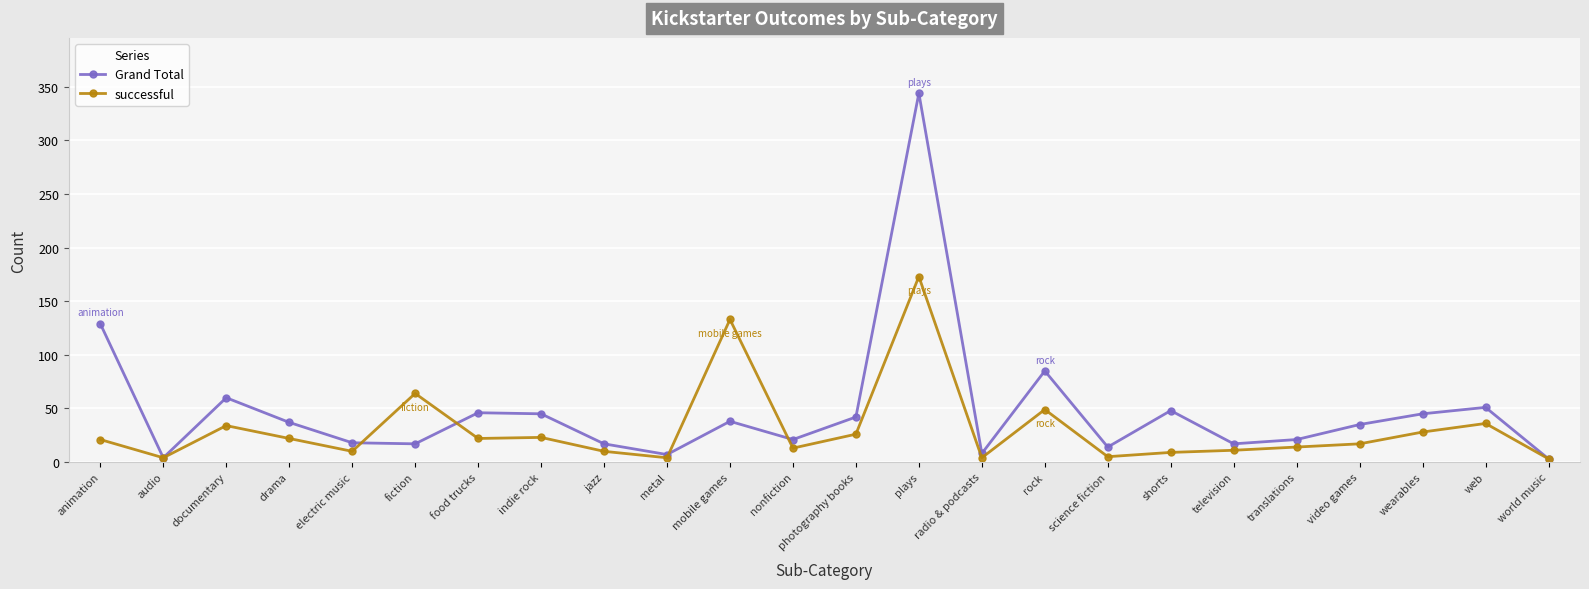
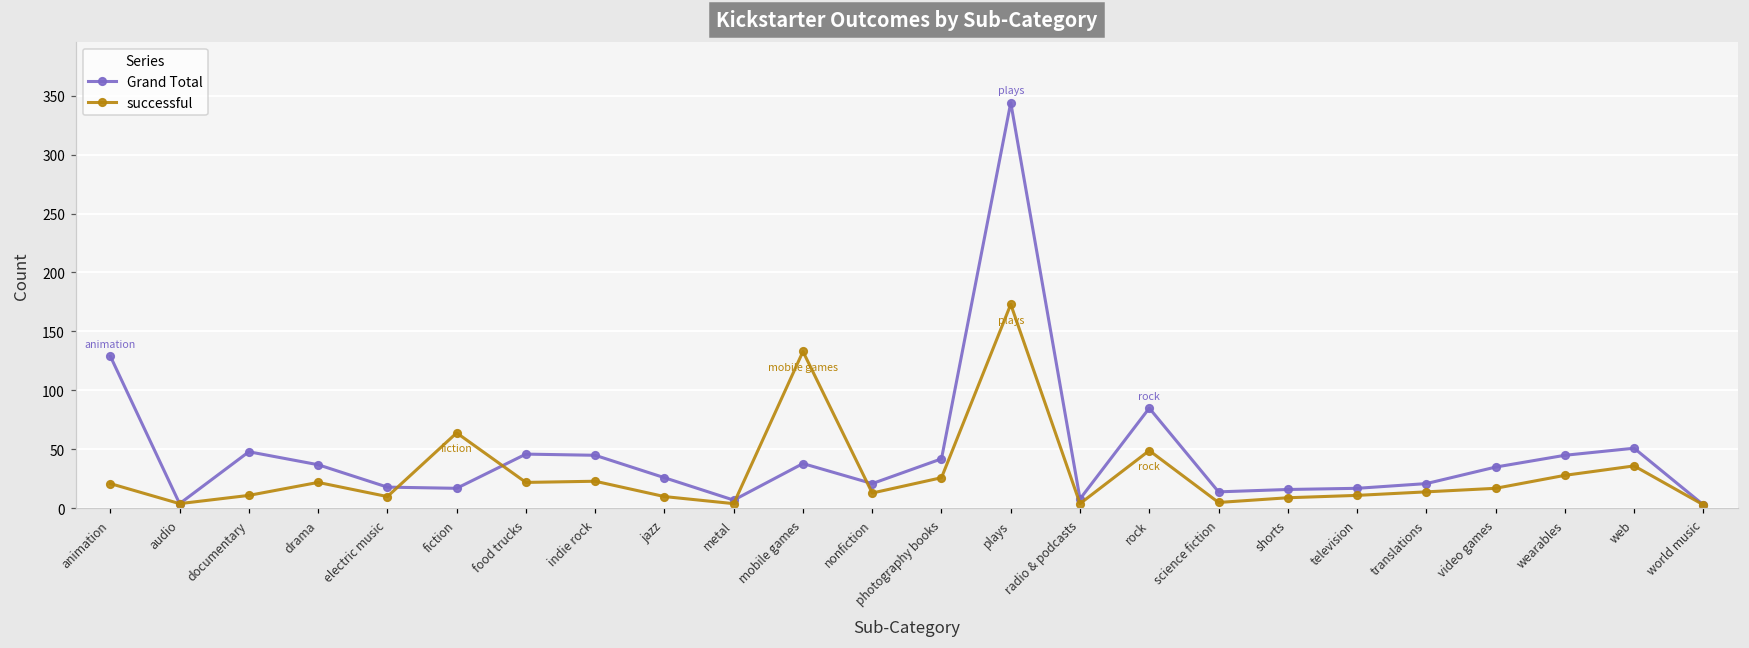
Grand Total, documentary: 60 -> 48
successful, documentary: 34 -> 11
Grand Total, jazz: 17 -> 26
Grand Total, shorts: 48 -> 16
